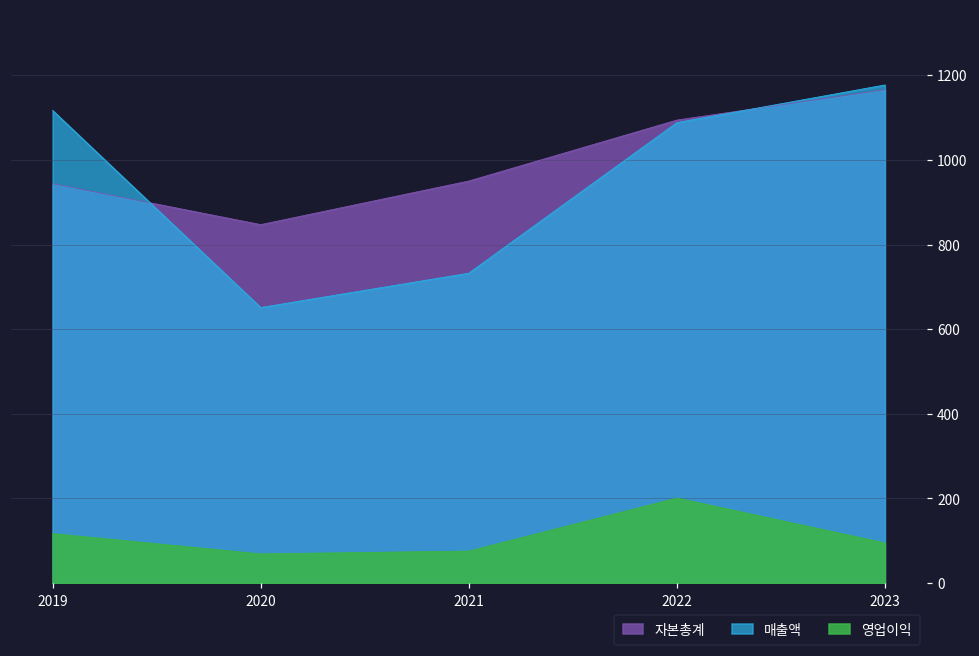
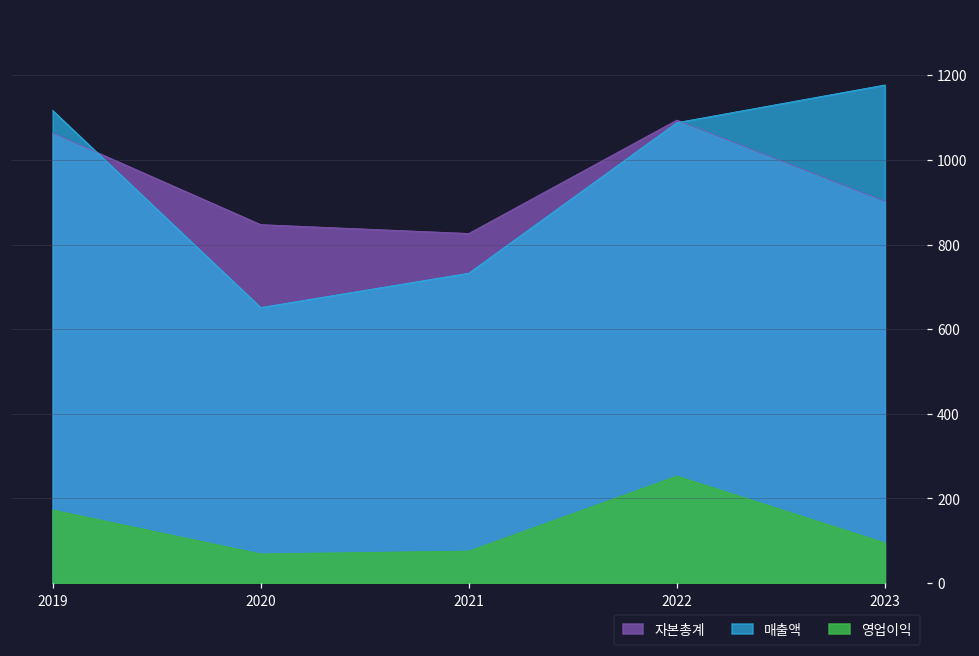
자본총계, 2019: 940 -> 1060
영업이익, 2019: 120 -> 170
자본총계, 2021: 950 -> 830
영업이익, 2022: 200 -> 250
자본총계, 2023: 1170 -> 900
